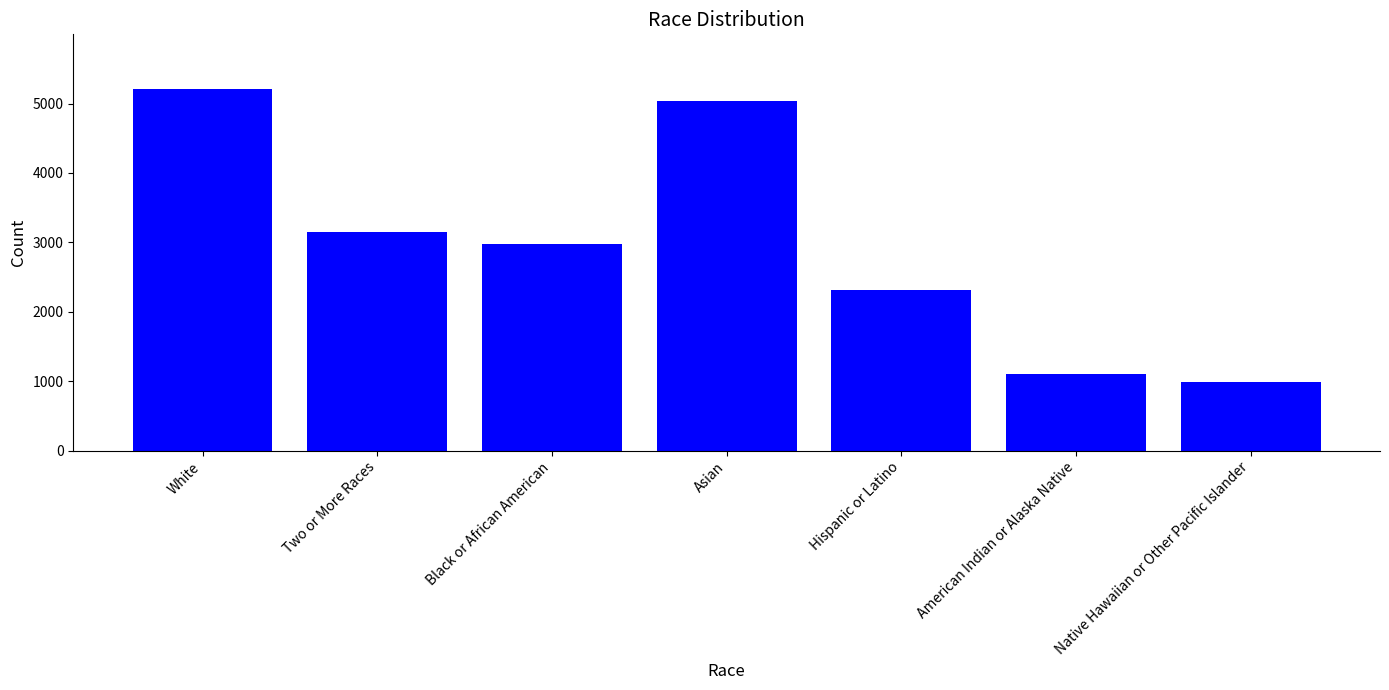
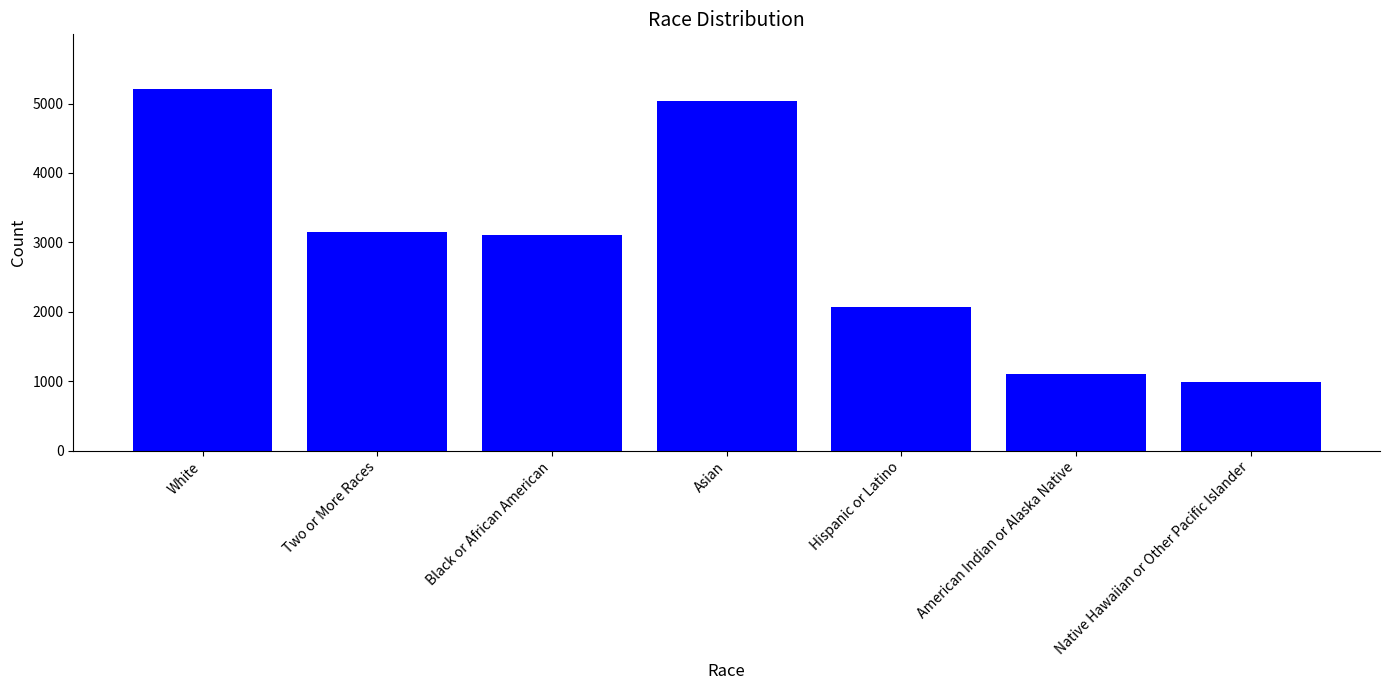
Black or African American: 3000 -> 3100
Hispanic or Latino: 2300 -> 2100
